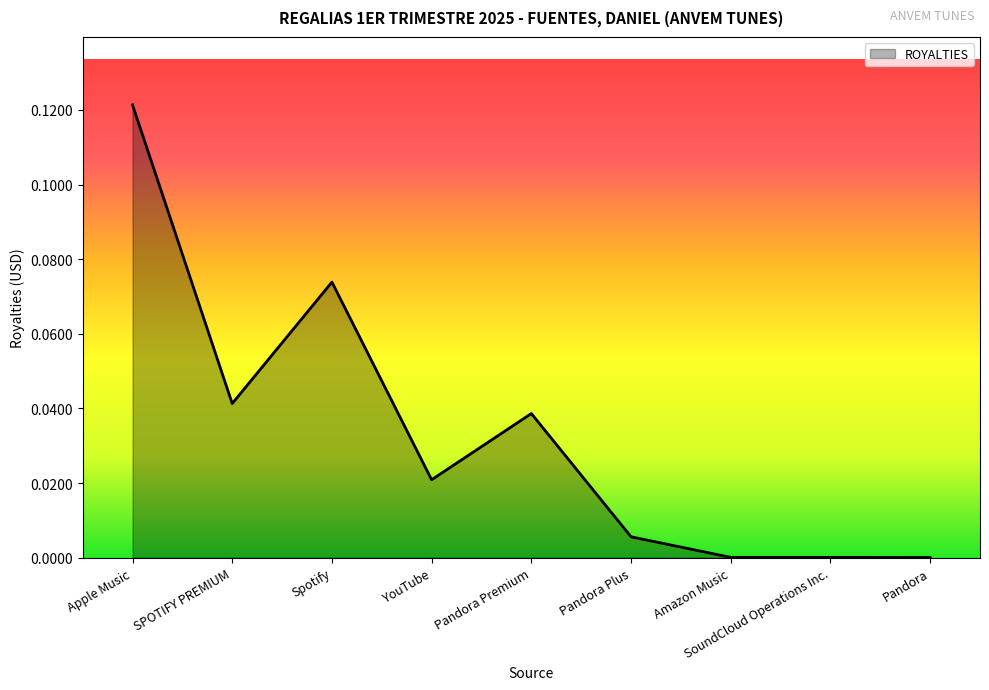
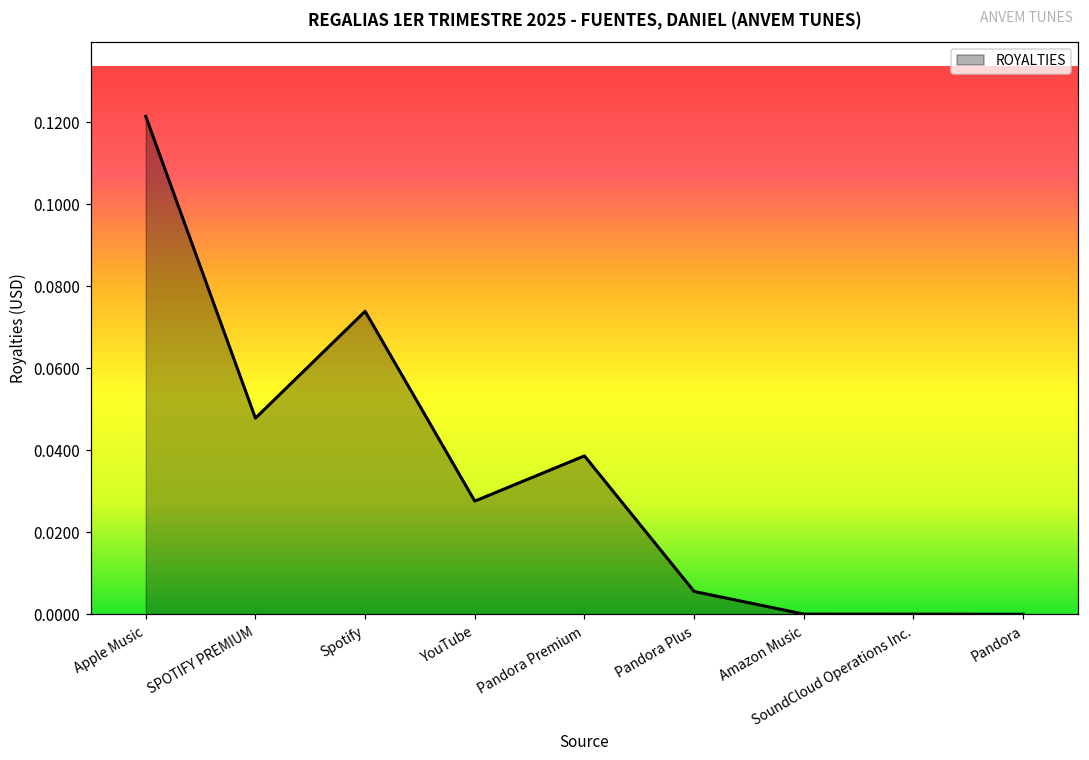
SPOTIFY PREMIUM: 0.041 -> 0.048
YouTube: 0.021 -> 0.028
